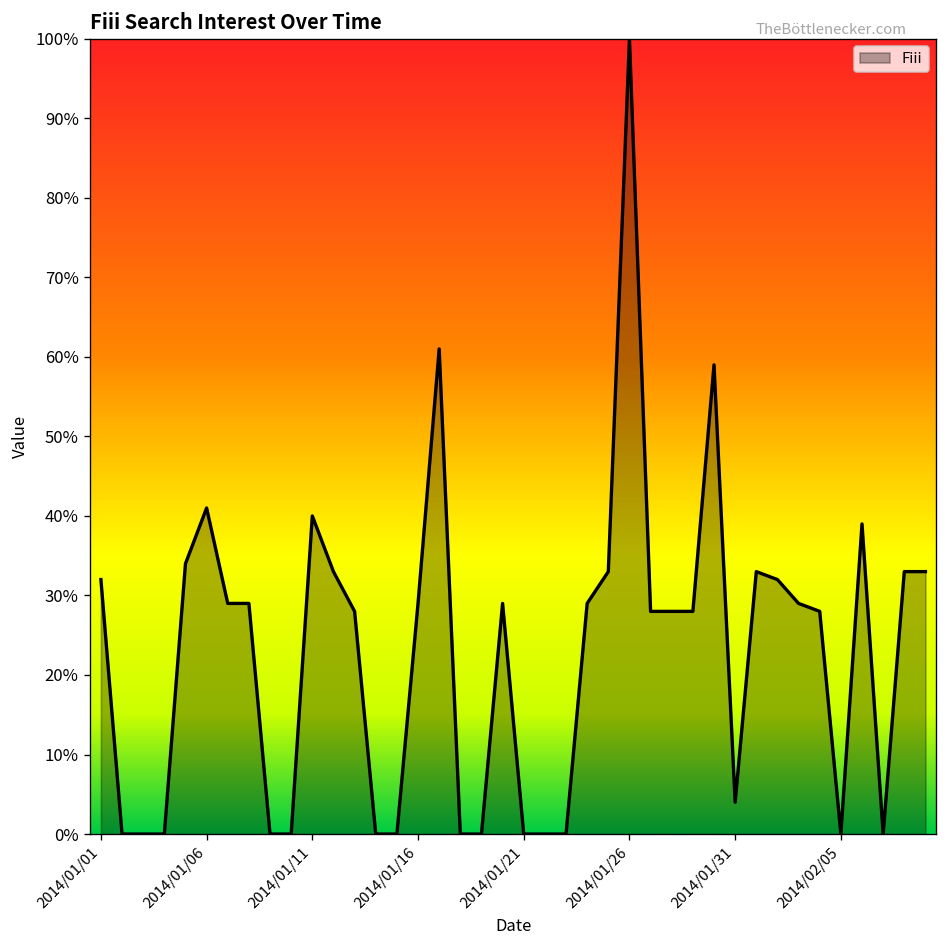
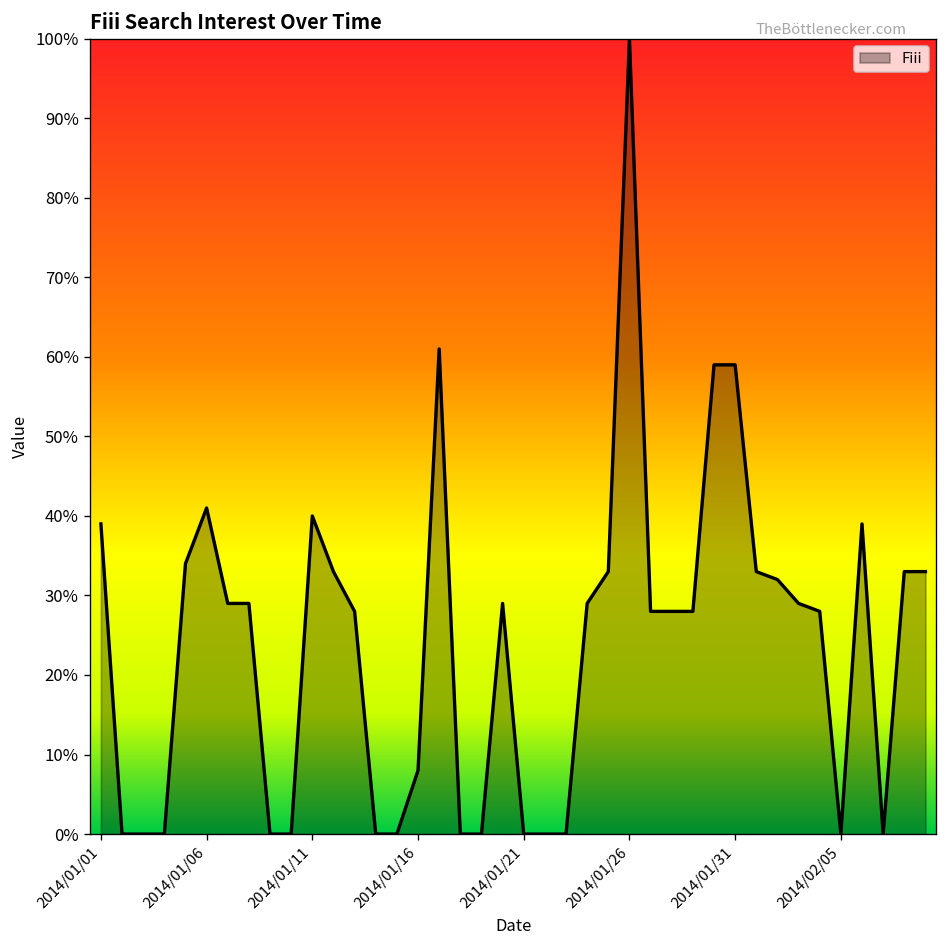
2014/01/01: 32% -> 39%
2014/01/16: 29% -> 8%
2014/01/31: 4% -> 59%
